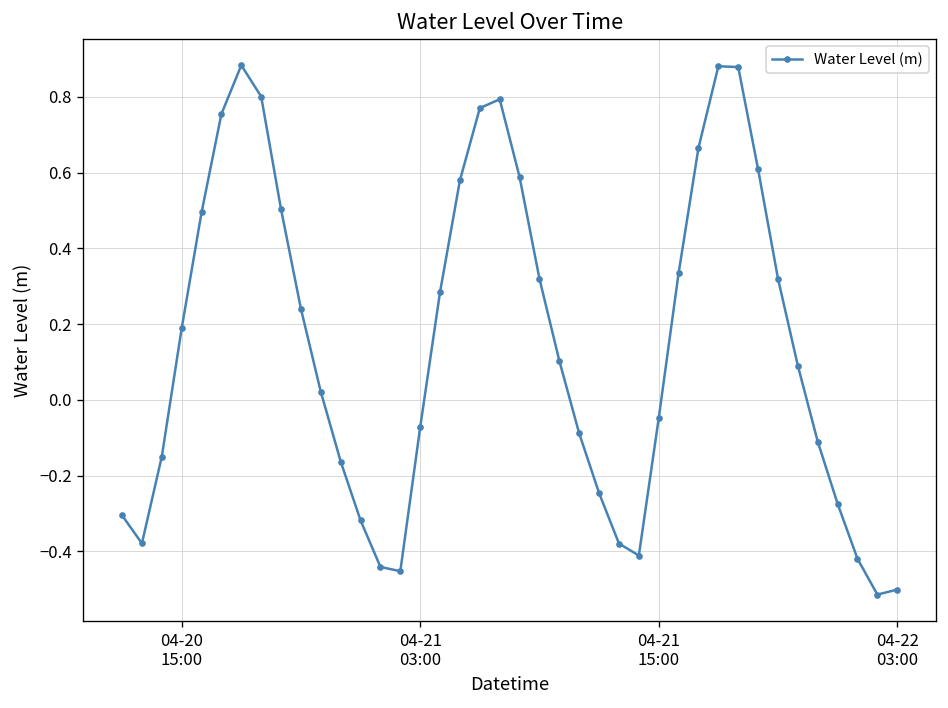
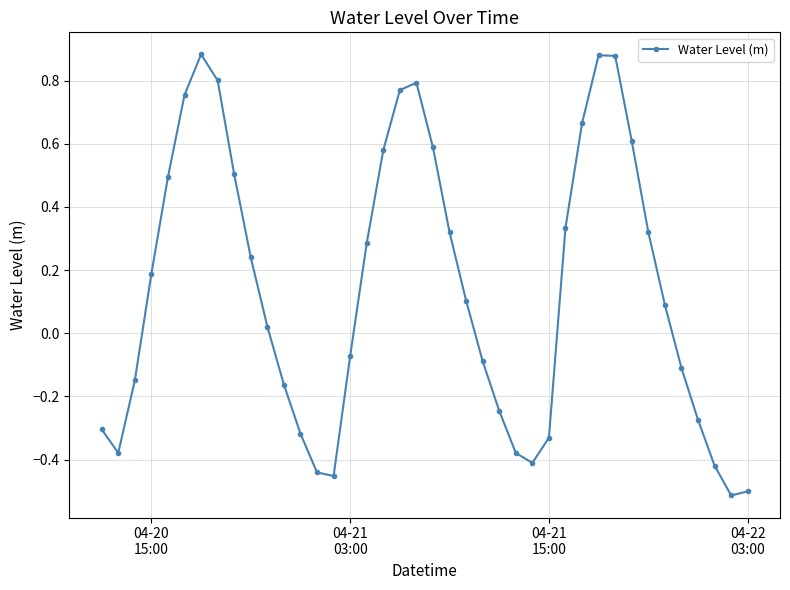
04-21 15:00: -0.05 -> -0.33
